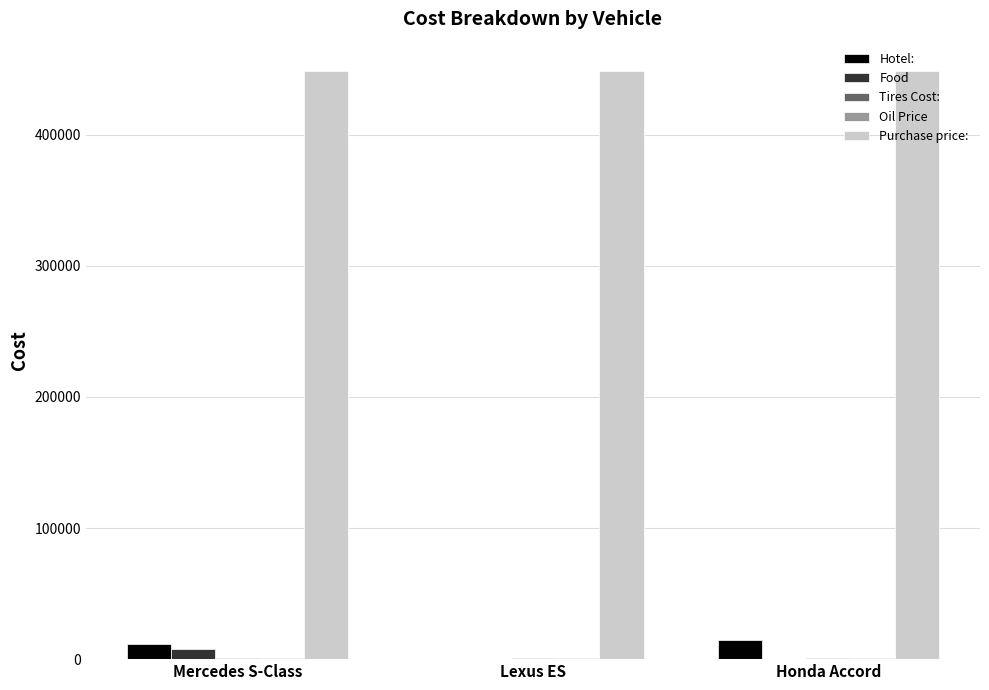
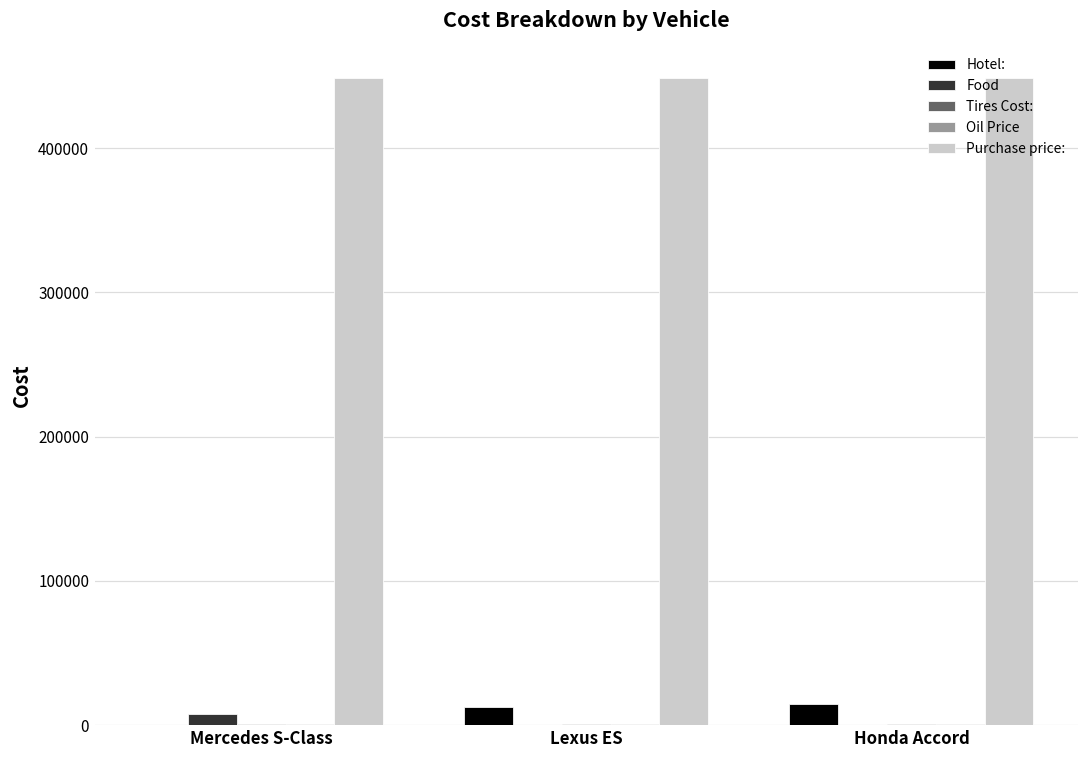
Hotel:, Mercedes S-Class: 12000 -> 0
Hotel:, Lexus ES: 0 -> 12000
